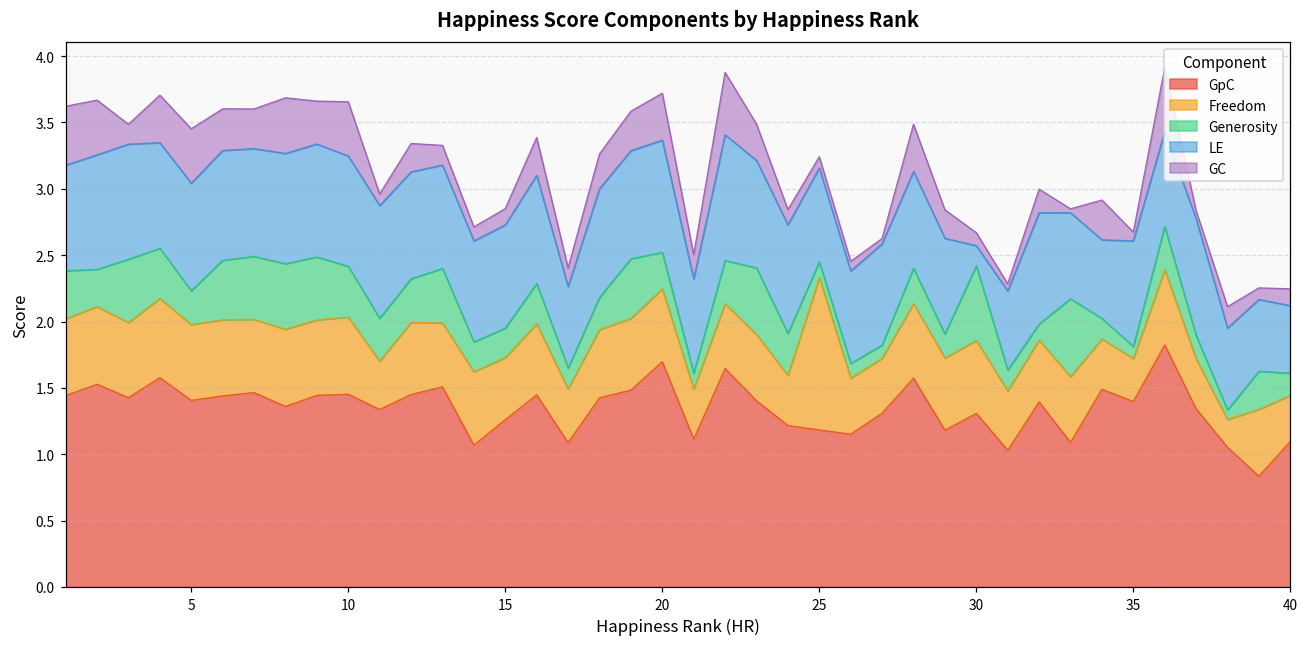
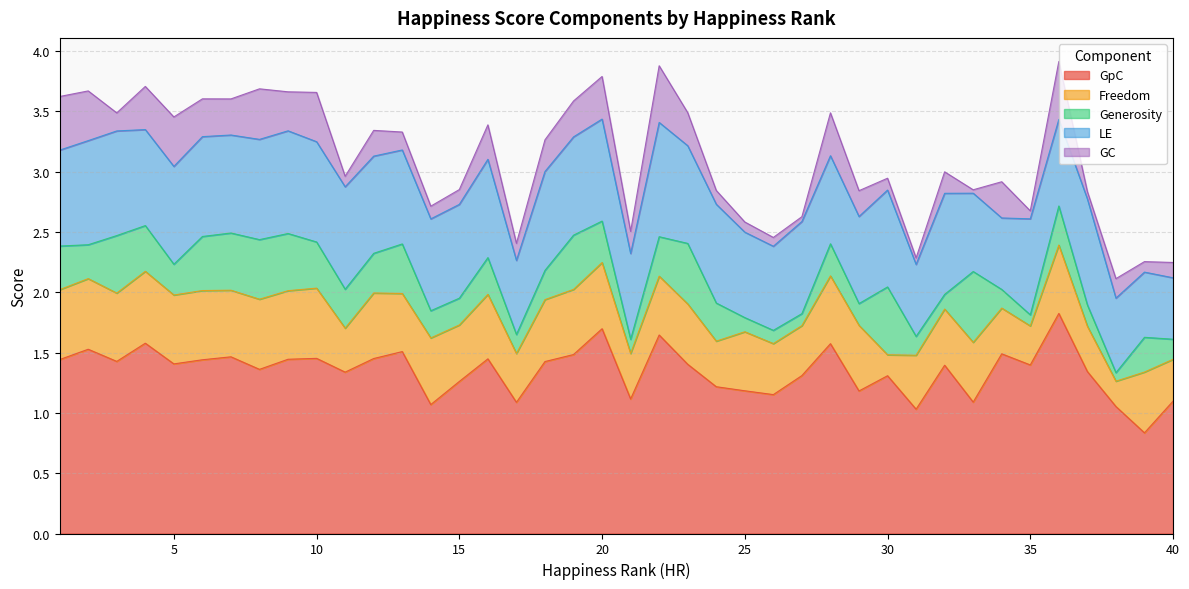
Generosity, 20: 0.28 -> 0.34
Freedom, 25: 1.15 -> 0.49
Freedom, 30: 0.55 -> 0.17
LE, 30: 0.15 -> 0.80
